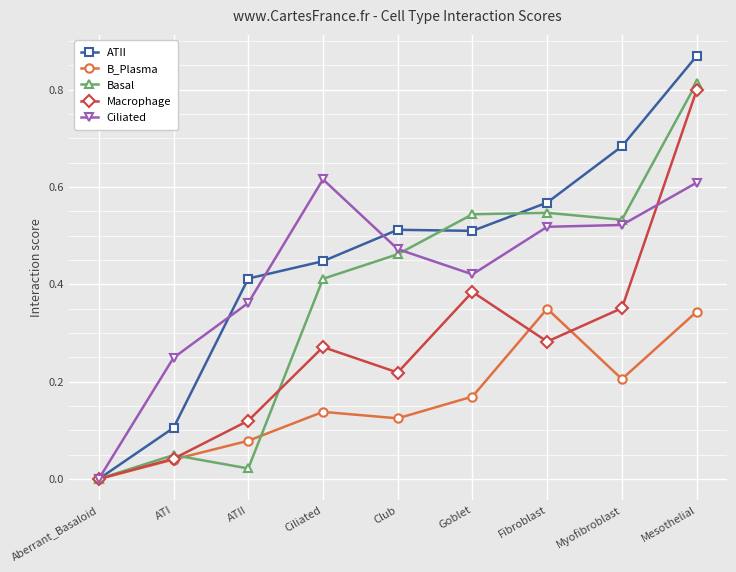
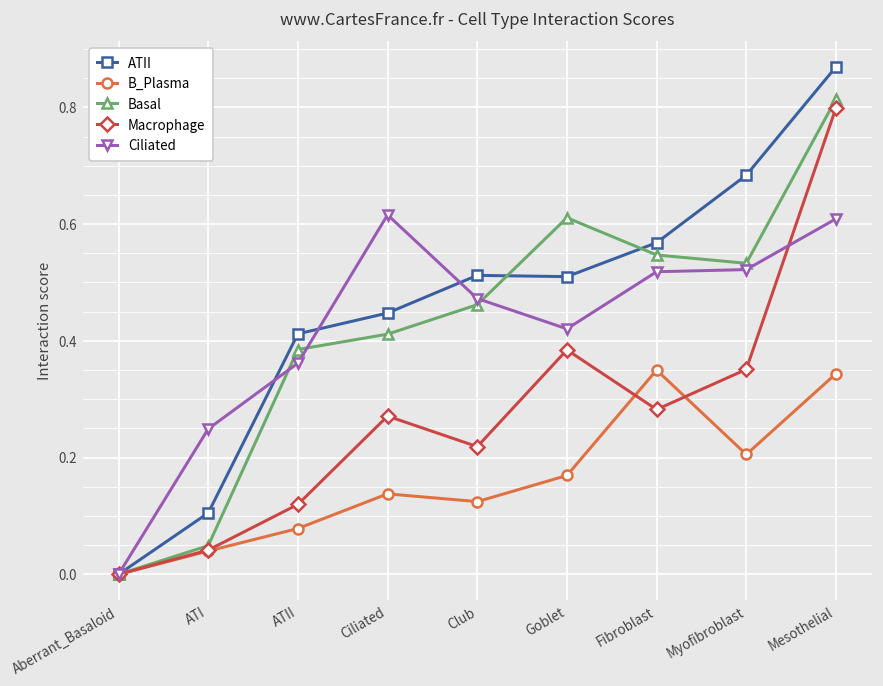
Basal, ATII: 0.02 -> 0.39
Basal, Goblet: 0.54 -> 0.61
